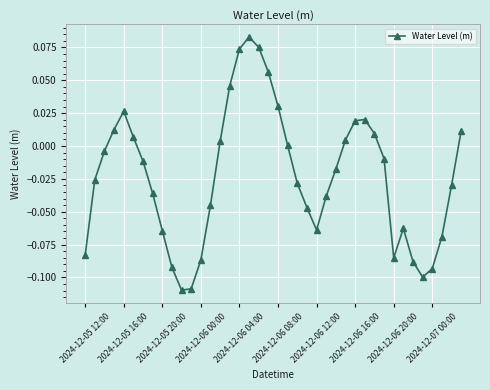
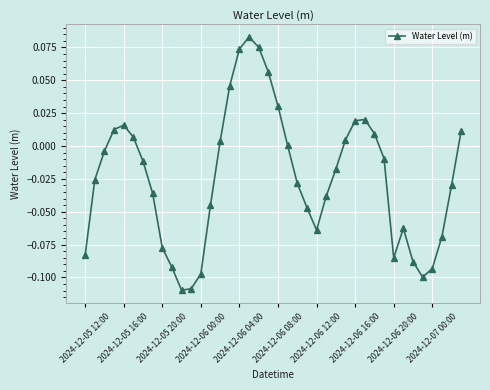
2024-12-05 16:00: 0.026 -> 0.016
2024-12-05 20:00: -0.064 -> -0.077
2024-12-06 00:00: -0.087 -> -0.097
